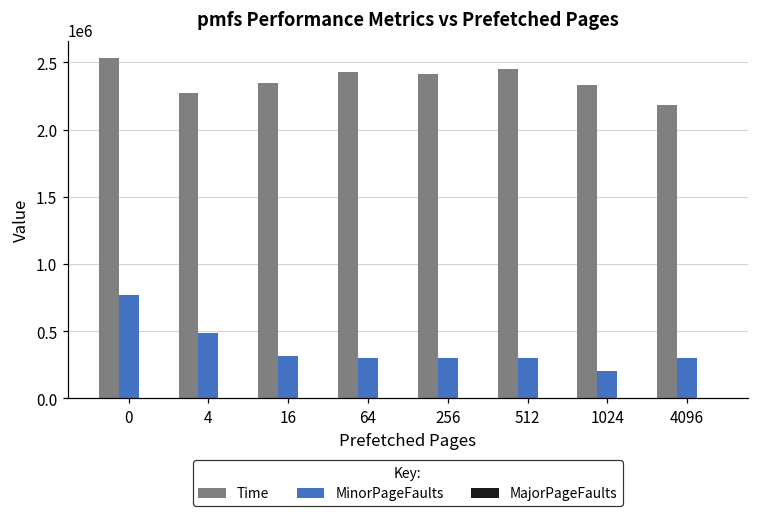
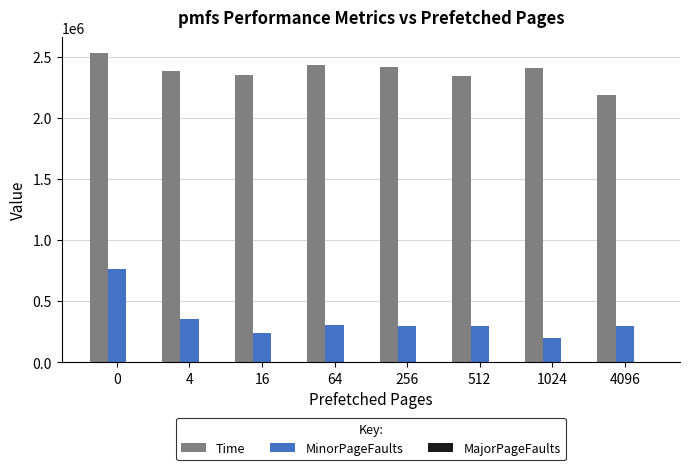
Time, 4: 2270000 -> 2380000
MinorPageFaults, 4: 480000 -> 350000
MinorPageFaults, 16: 310000 -> 240000
Time, 512: 2450000 -> 2340000
Time, 1024: 2330000 -> 2410000
